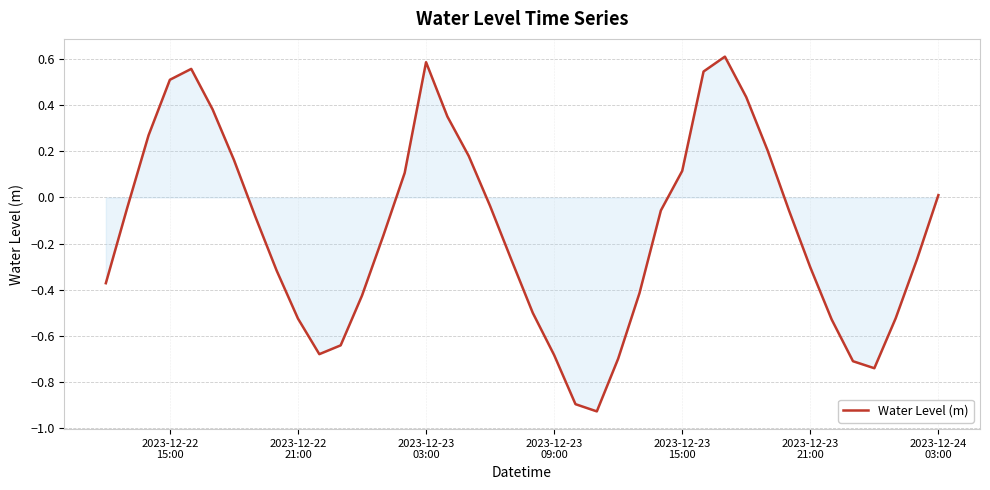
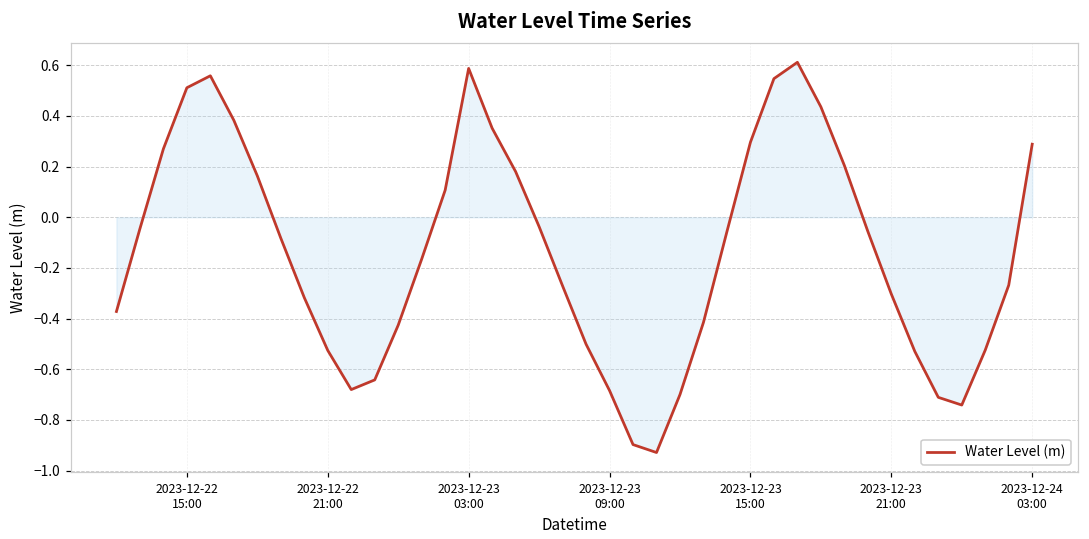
Water Level (m), 2023-12-23 15:00: 0.12 -> 0.30
Water Level (m), 2023-12-24 03:00: 0.01 -> 0.29
